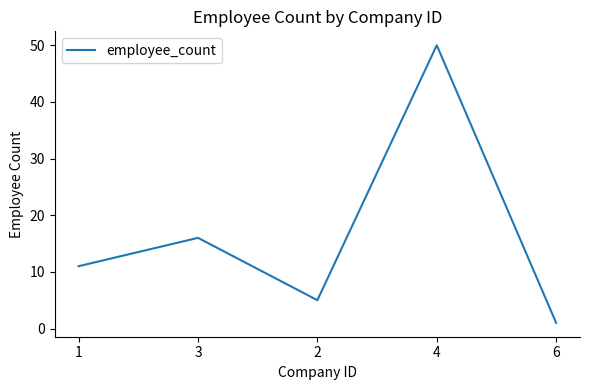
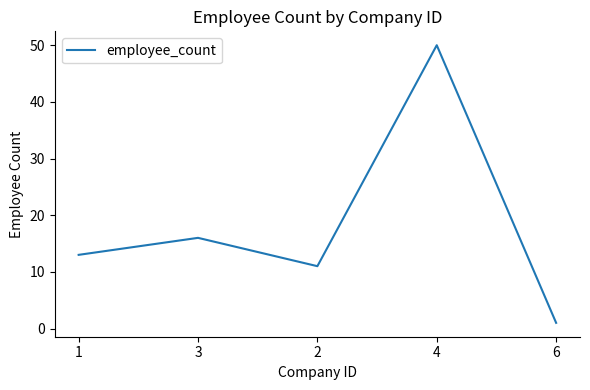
1: 11 -> 13
2: 5 -> 11
